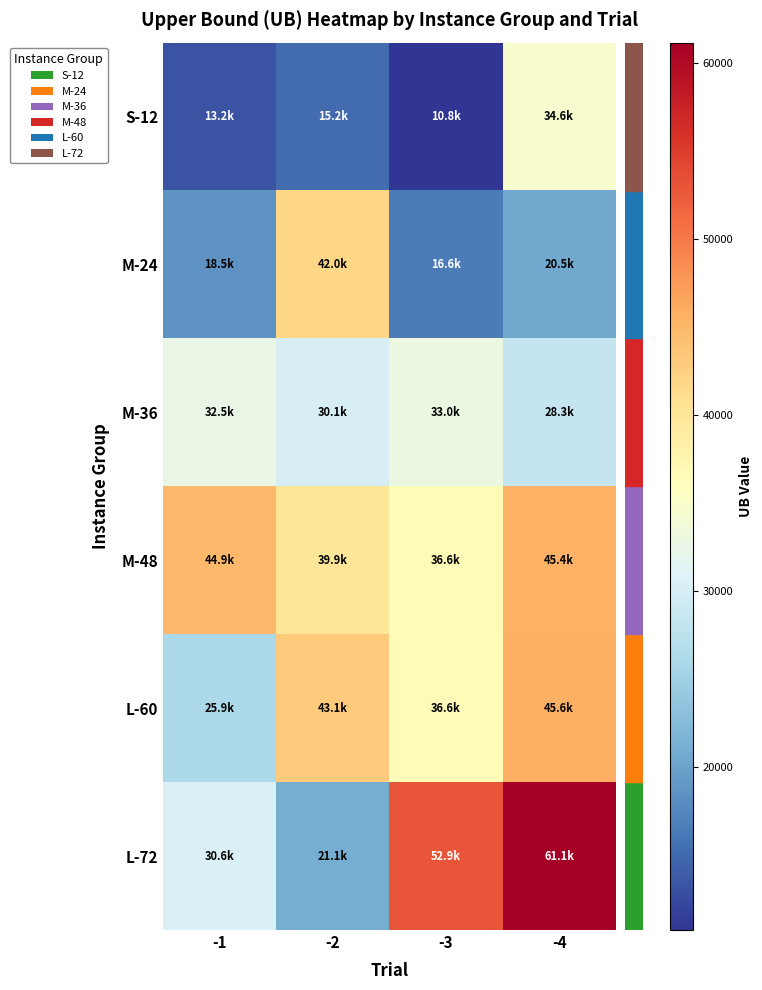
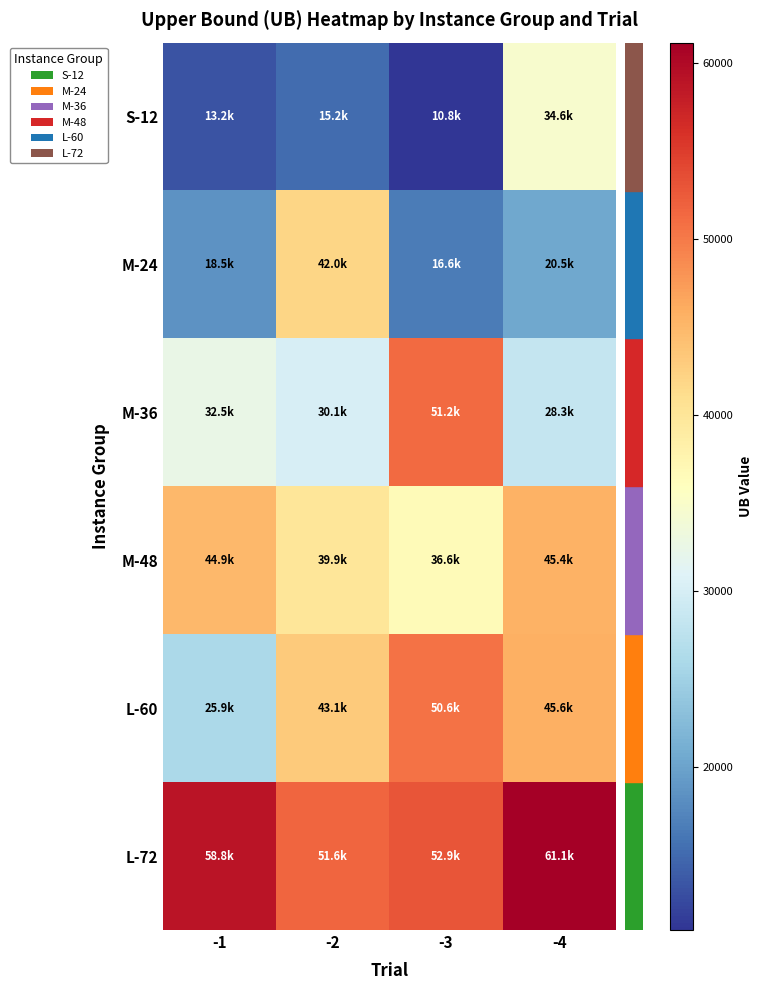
M-36, -3: 33.0k -> 51.2k
L-60, -3: 36.6k -> 50.6k
L-72, -1: 30.6k -> 58.8k
L-72, -2: 21.1k -> 51.6k
